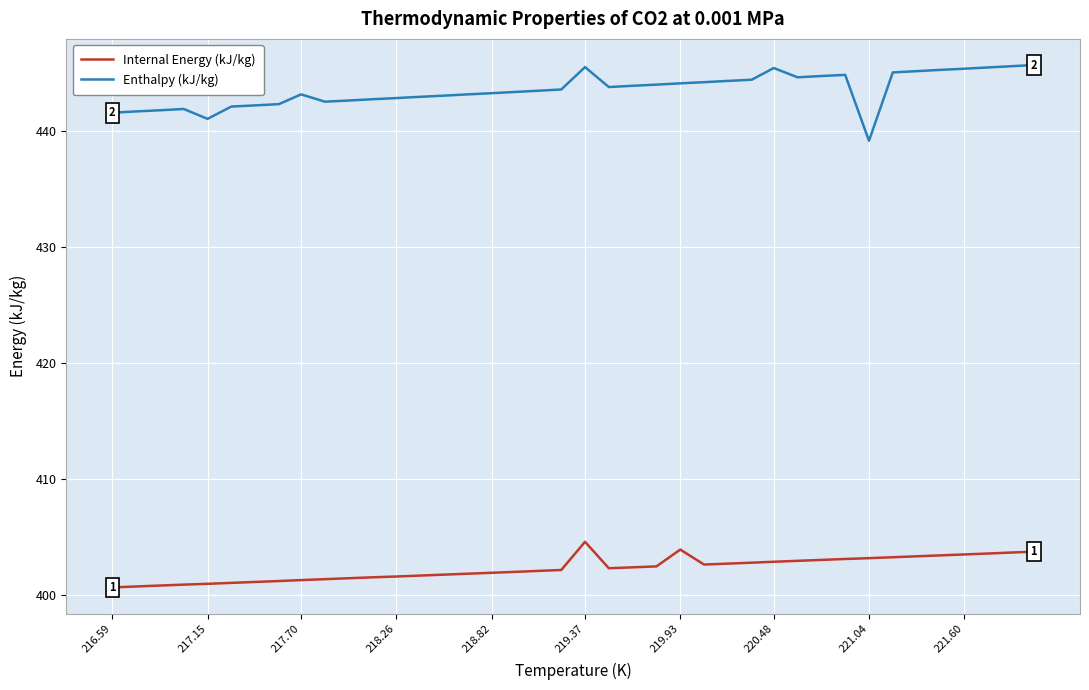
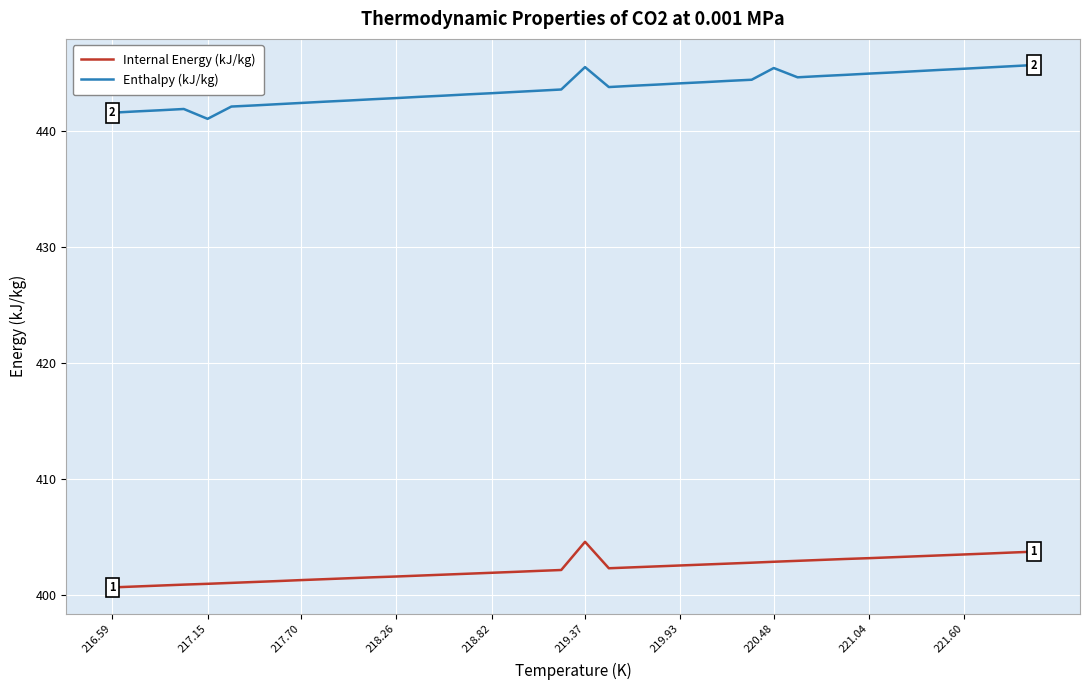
Enthalpy (kJ/kg), 217.70: 443.1 -> 442.4
Internal Energy (kJ/kg), 219.93: 403.9 -> 402.5
Enthalpy (kJ/kg), 221.04: 439.1 -> 444.9
